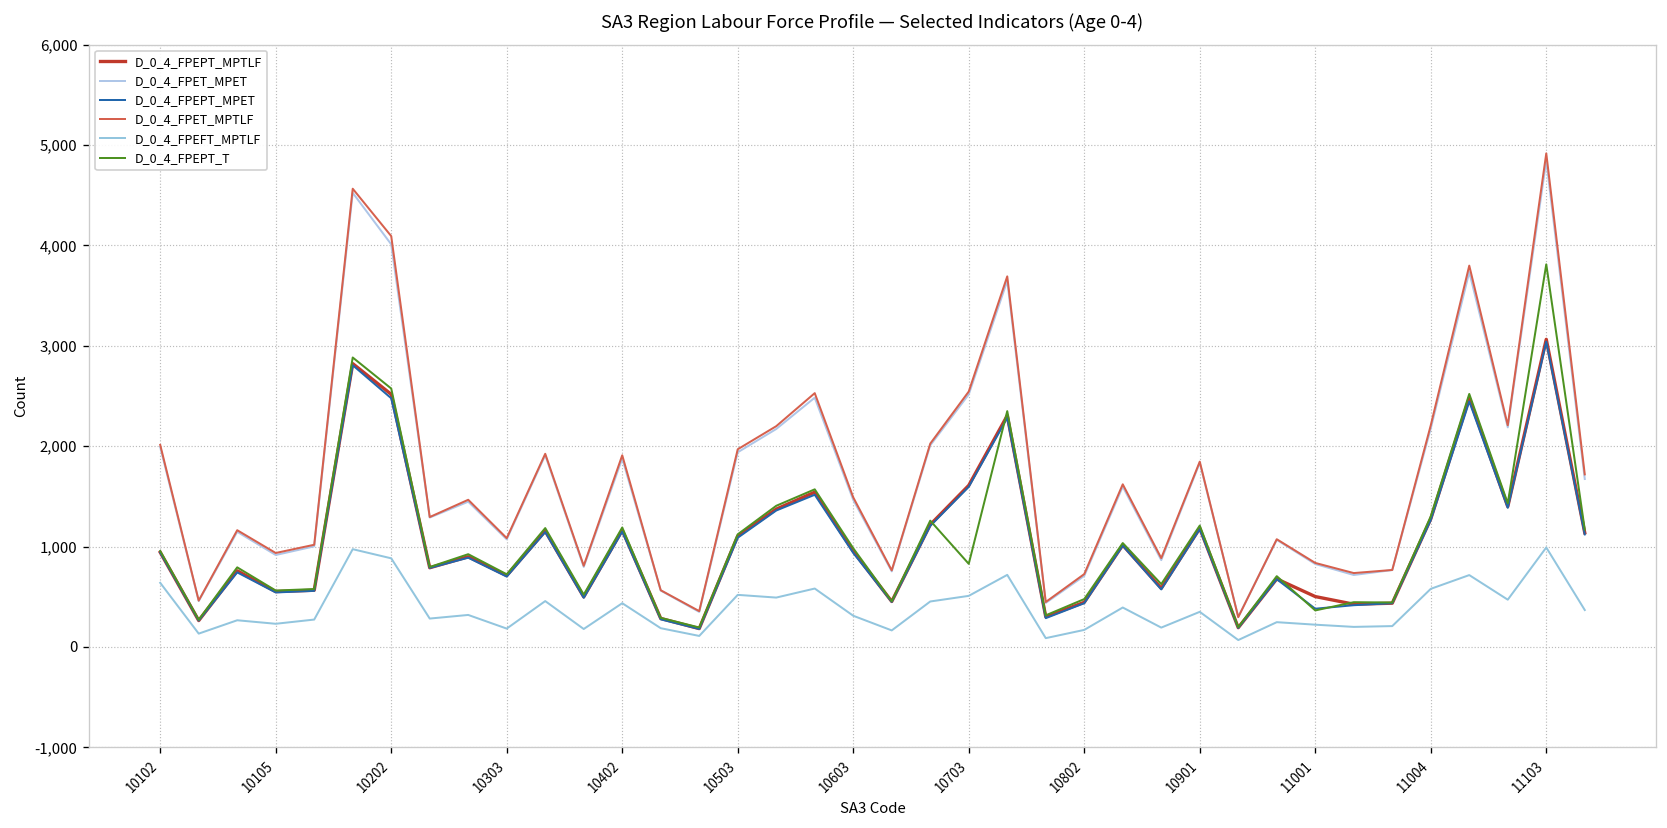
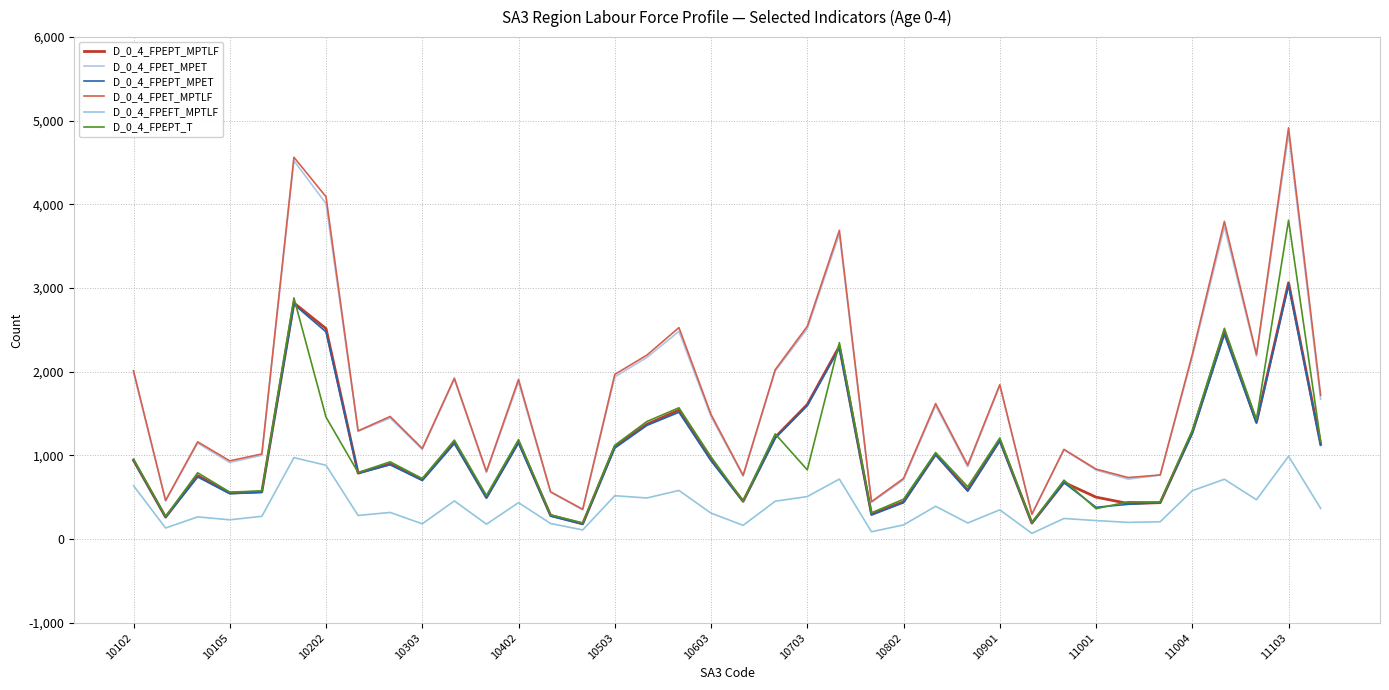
D_0_4_FPEPT_T, 10202: 2,600 -> 1,500
